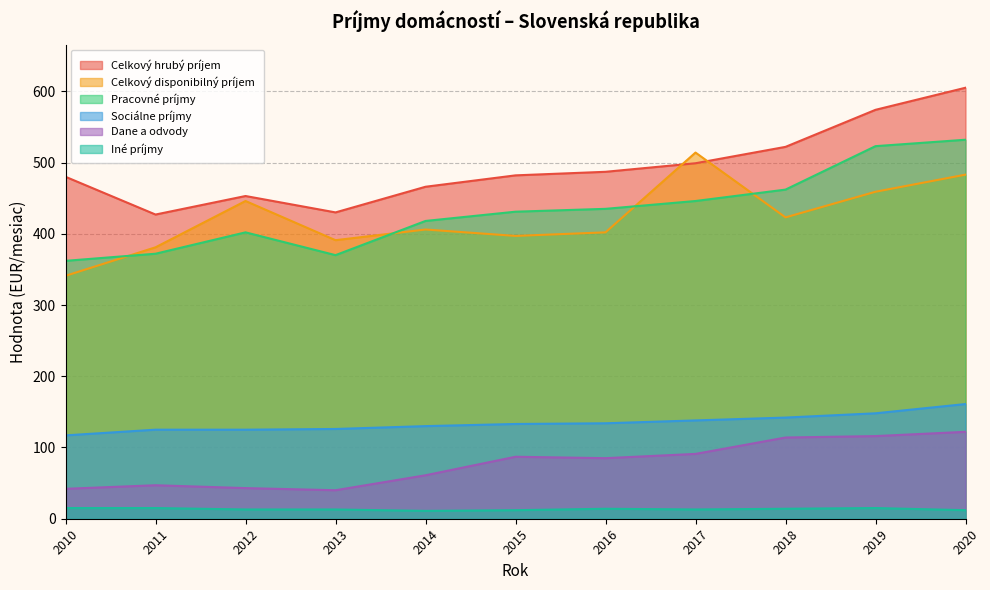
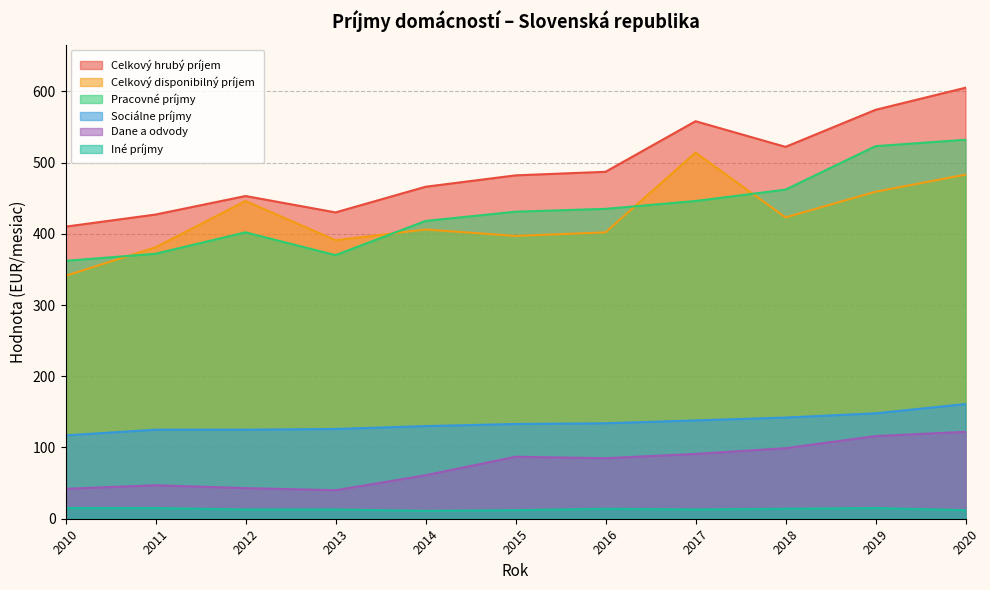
Celkový hrubý príjem, 2010: 480 -> 410
Celkový hrubý príjem, 2017: 500 -> 560
Dane a odvody, 2018: 110 -> 100
